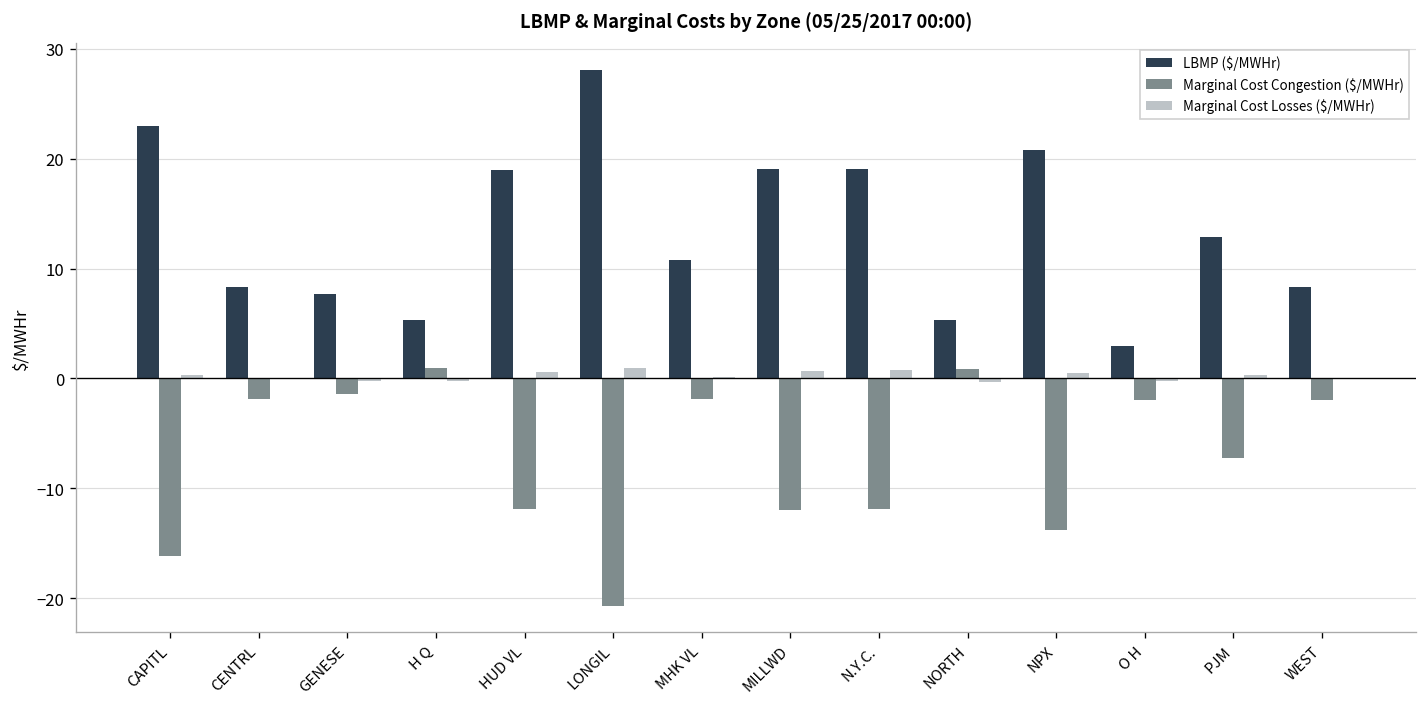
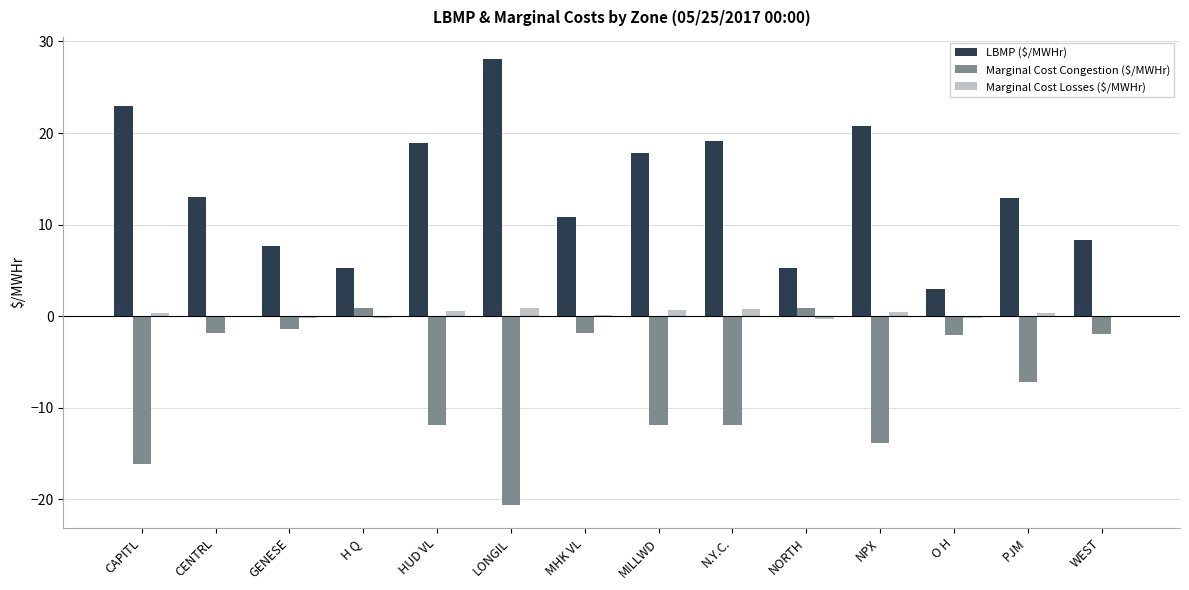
LBMP ($/MWHr), CENTRL: 8 -> 13
LBMP ($/MWHr), MILLWD: 19 -> 18
